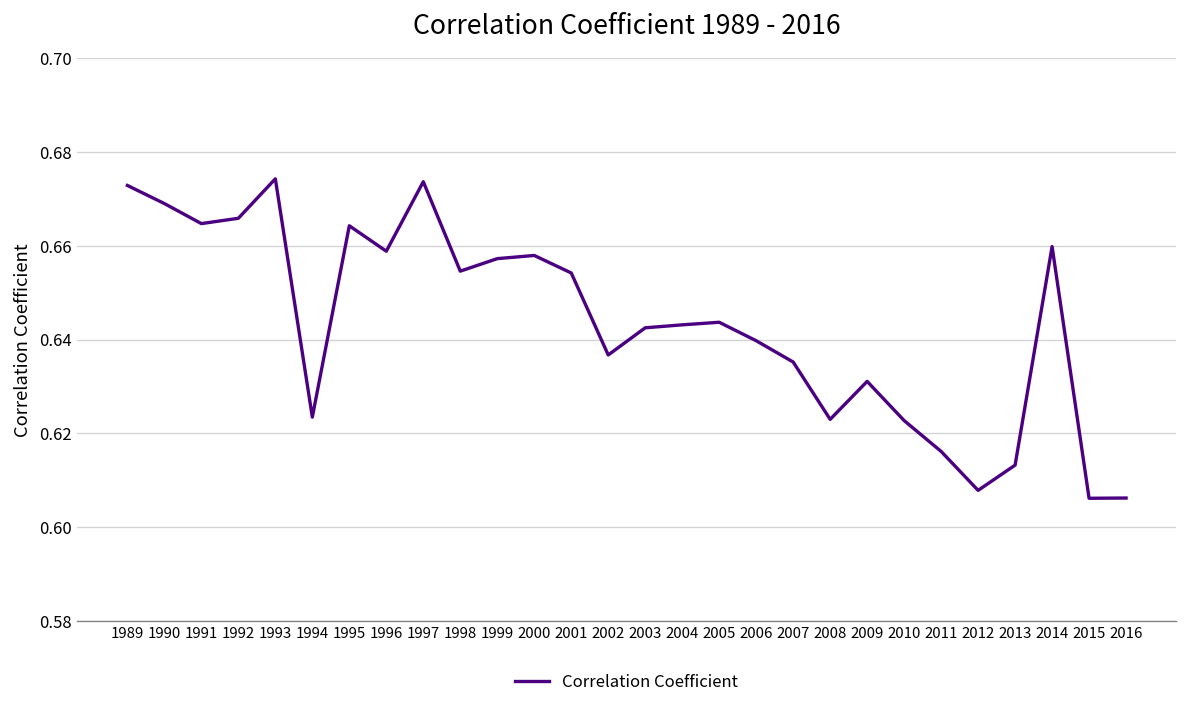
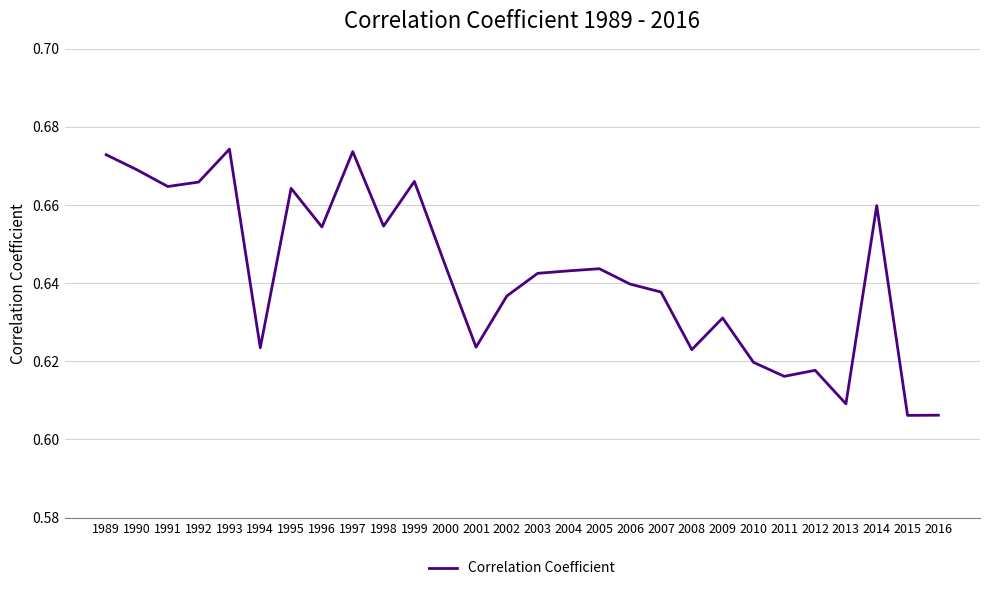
1996: 0.659 -> 0.654
1999: 0.657 -> 0.666
2000: 0.658 -> 0.645
2001: 0.654 -> 0.624
2007: 0.635 -> 0.638
2010: 0.623 -> 0.620
2012: 0.608 -> 0.618
2013: 0.613 -> 0.609
